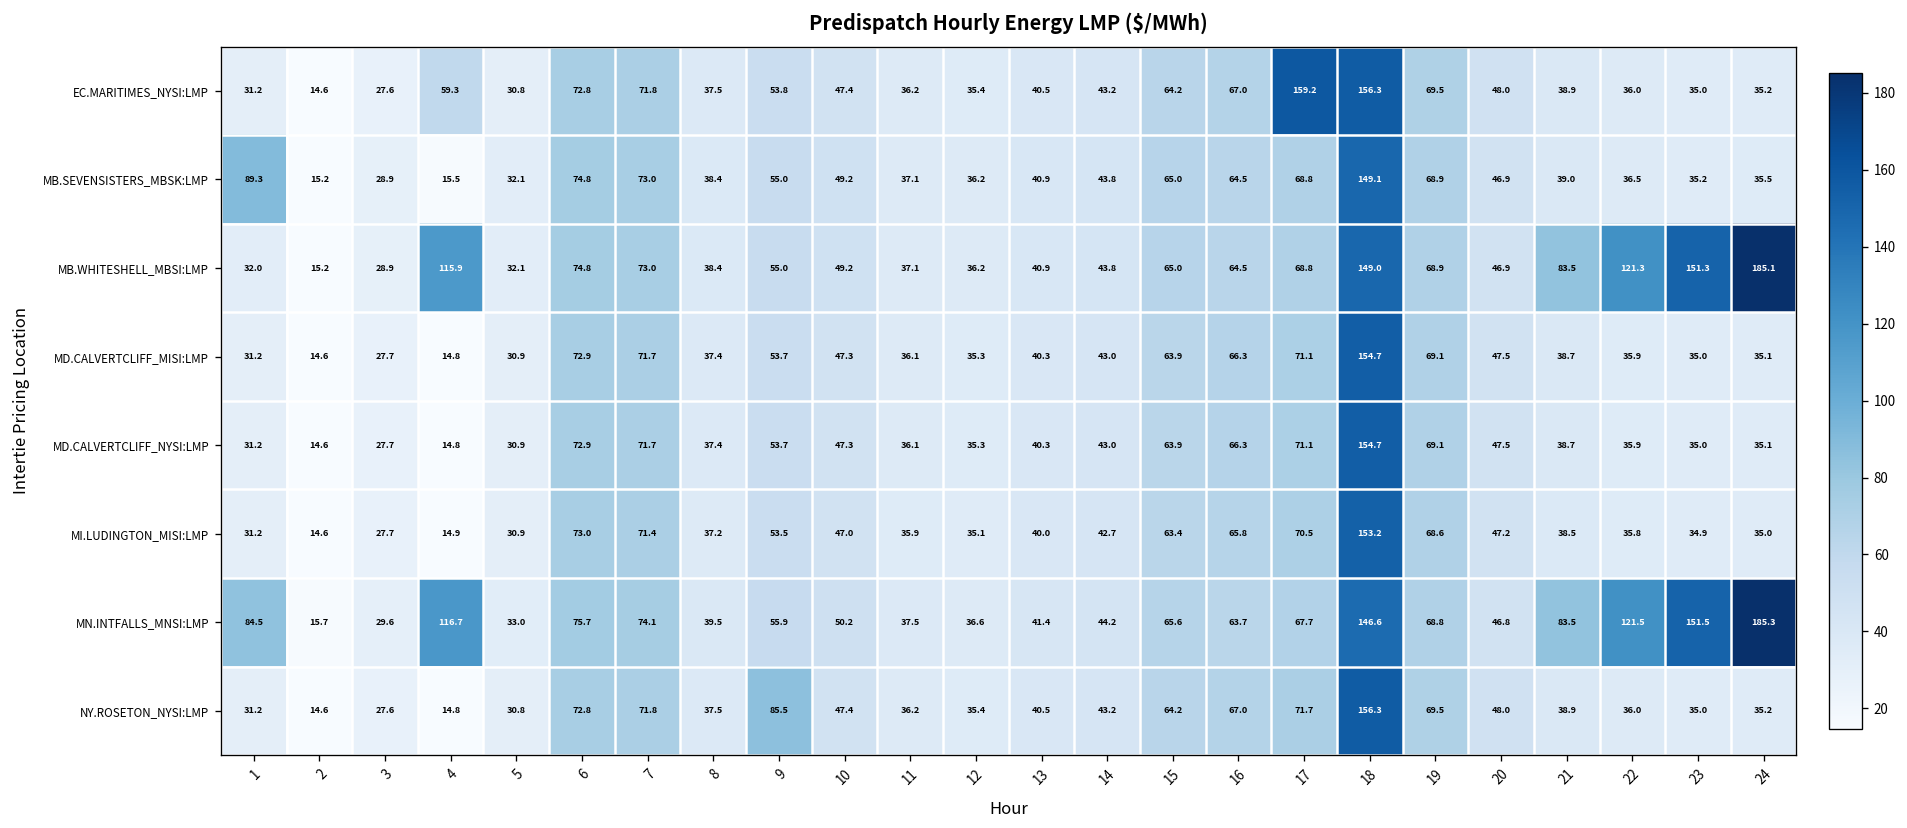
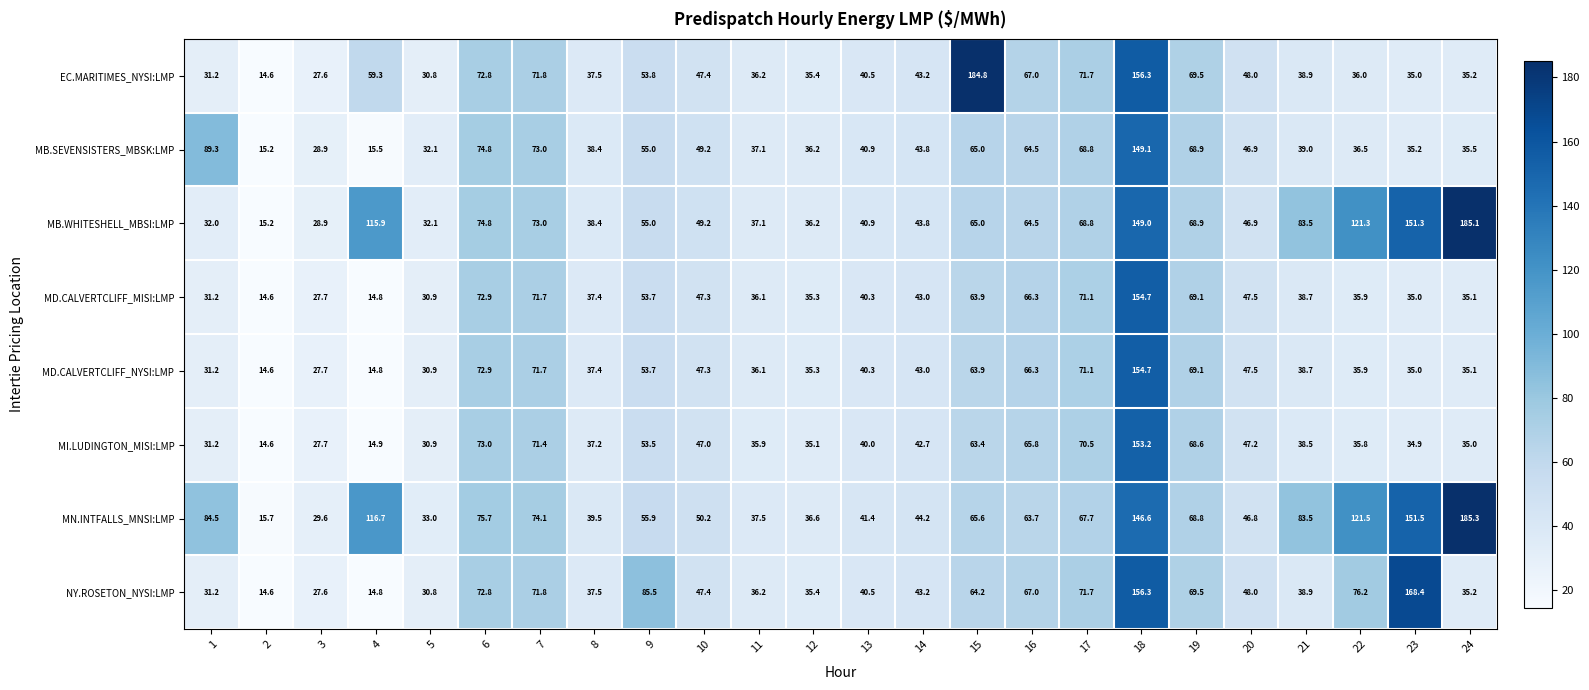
EC.MARITIMES_NYSI:LMP, 15: 64.2 -> 184.8
EC.MARITIMES_NYSI:LMP, 17: 159.2 -> 71.7
NY.ROSETON_NYSI:LMP, 22: 36.0 -> 76.2
NY.ROSETON_NYSI:LMP, 23: 35.0 -> 168.4
